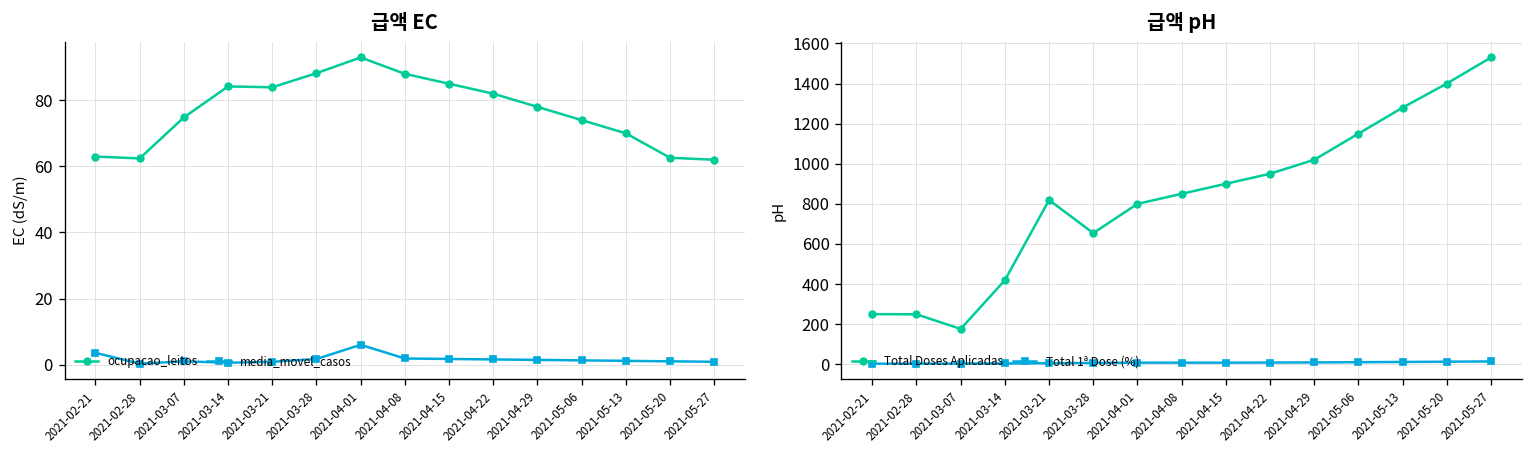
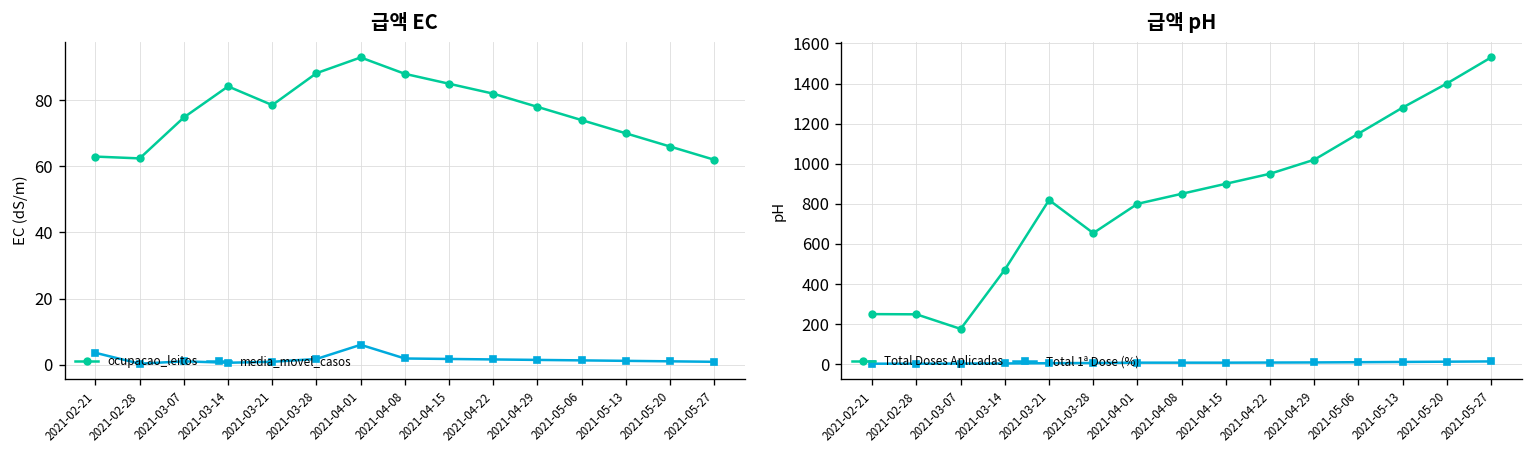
급액 EC, ocupacao_leitos, 2021-03-21: 84 -> 79
급액 EC, ocupacao_leitos, 2021-05-20: 63 -> 66
급액 pH, Total Doses Aplicadas, 2021-03-14: 420 -> 470
